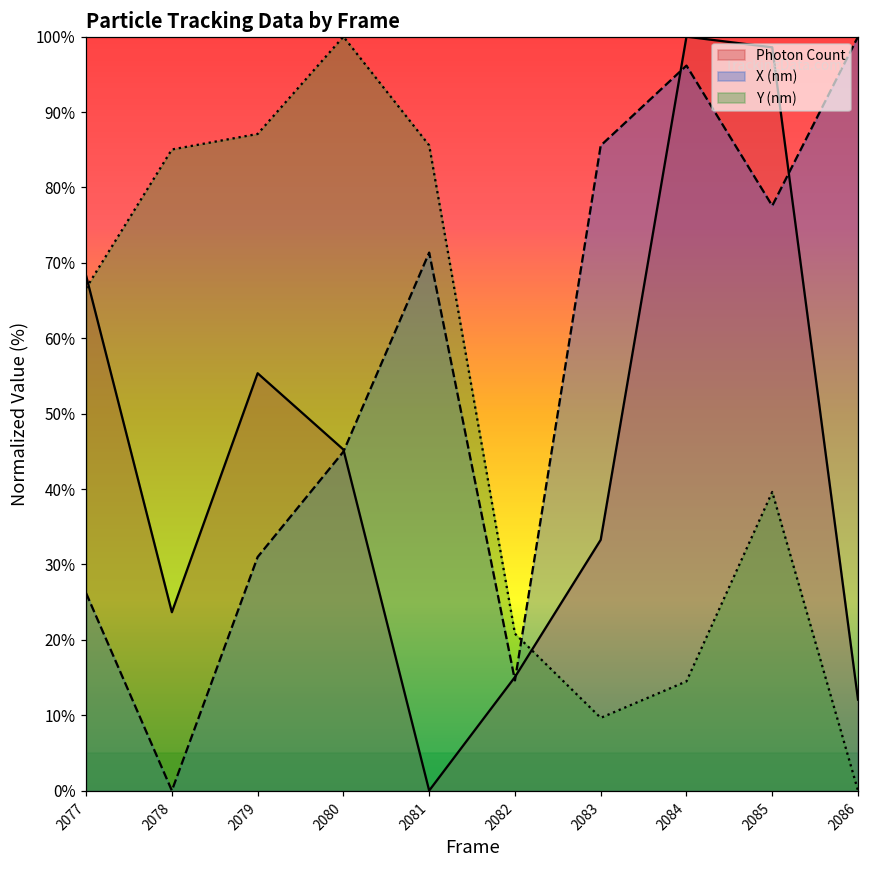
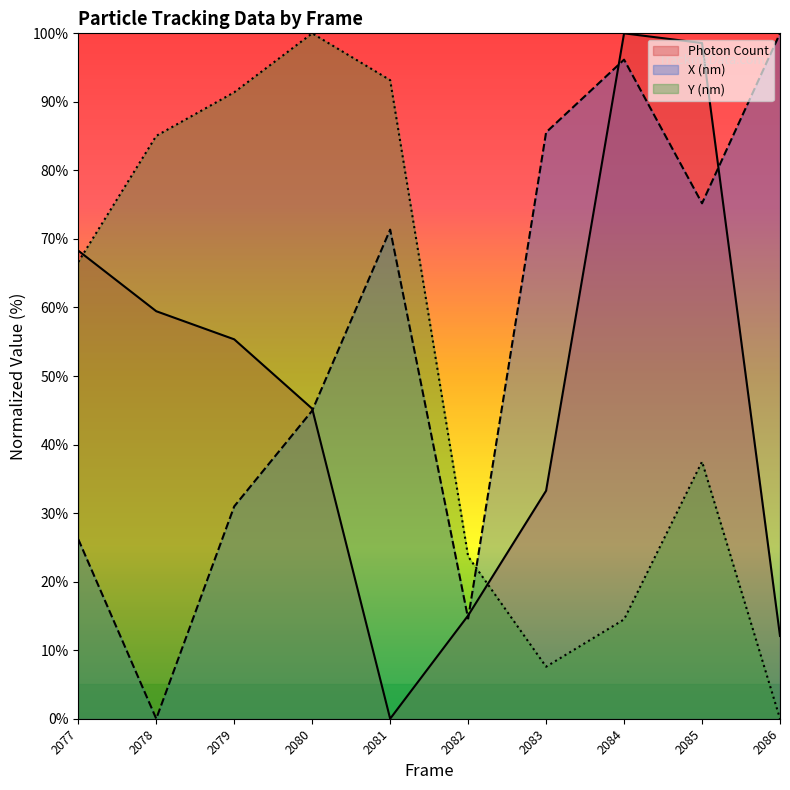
Photon Count, 2078: 24% -> 59%
Y (nm), 2079: 87% -> 91%
Y (nm), 2081: 86% -> 93%
Y (nm), 2082: 21% -> 24%
Y (nm), 2083: 10% -> 8%
X (nm), 2085: 78% -> 75%
Y (nm), 2085: 40% -> 38%
